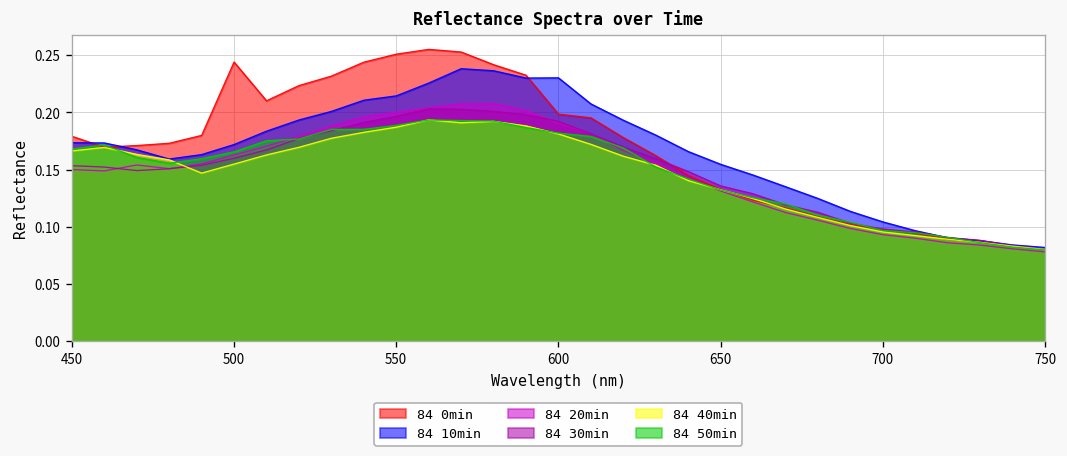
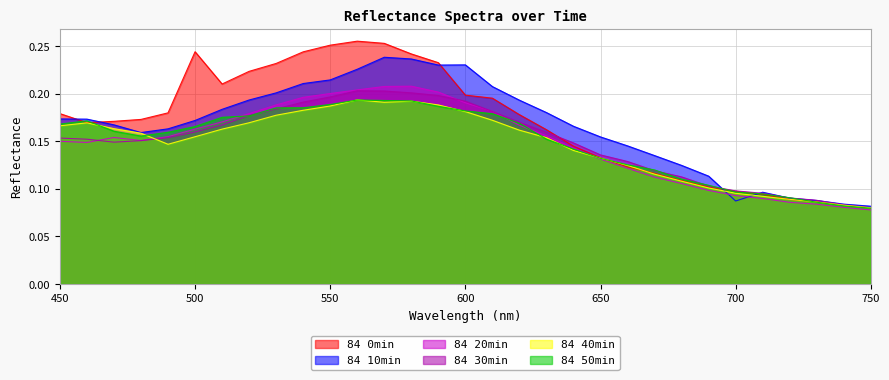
84 10min, 700: 0.10 -> 0.09
